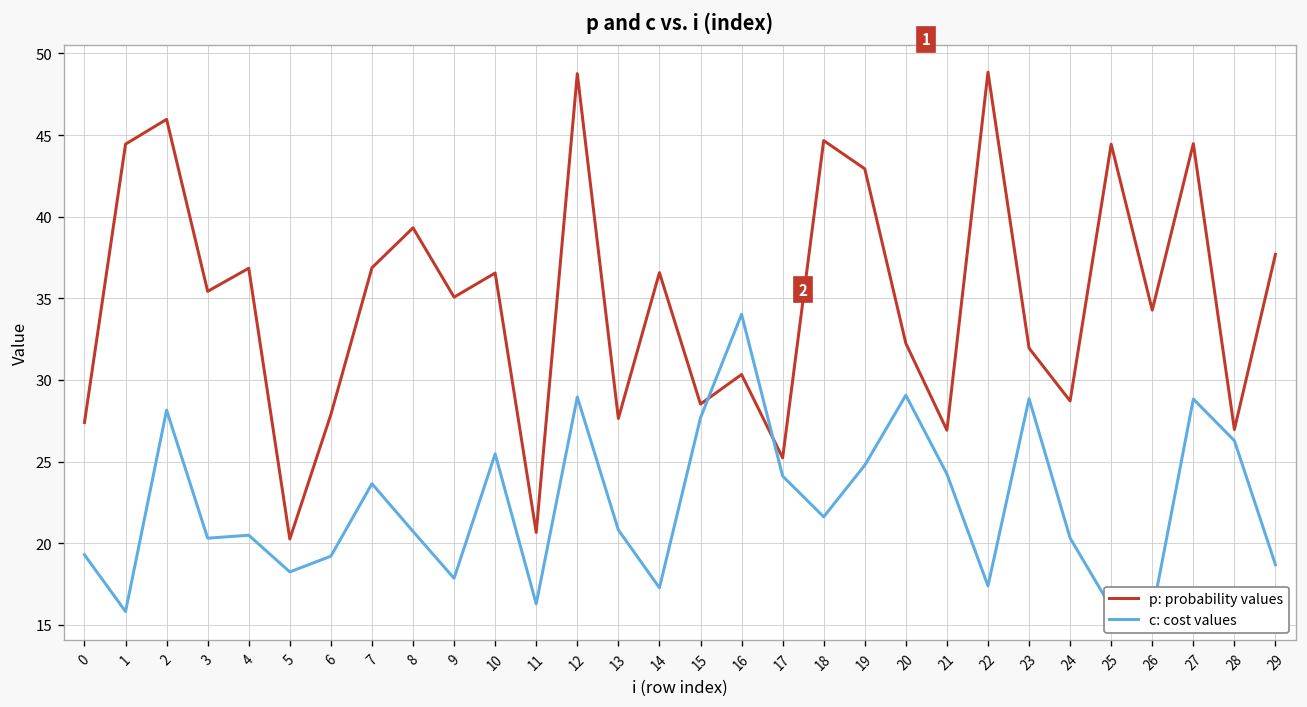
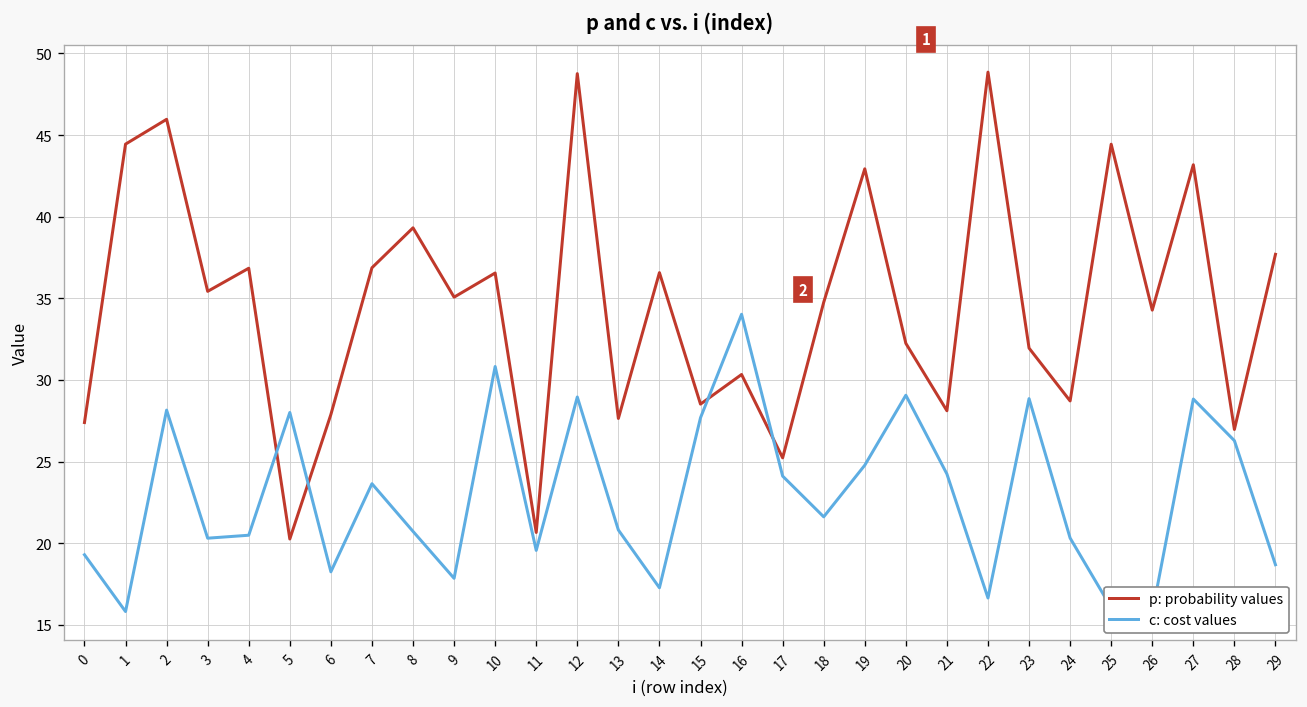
c: cost values, 5: 18.2 -> 28.0
c: cost values, 6: 19.2 -> 18.2
c: cost values, 10: 25.5 -> 30.8
c: cost values, 11: 16.3 -> 19.6
p: probability values, 18: 44.7 -> 34.8
p: probability values, 21: 26.9 -> 28.1
c: cost values, 22: 17.4 -> 16.6
p: probability values, 27: 44.5 -> 43.2
